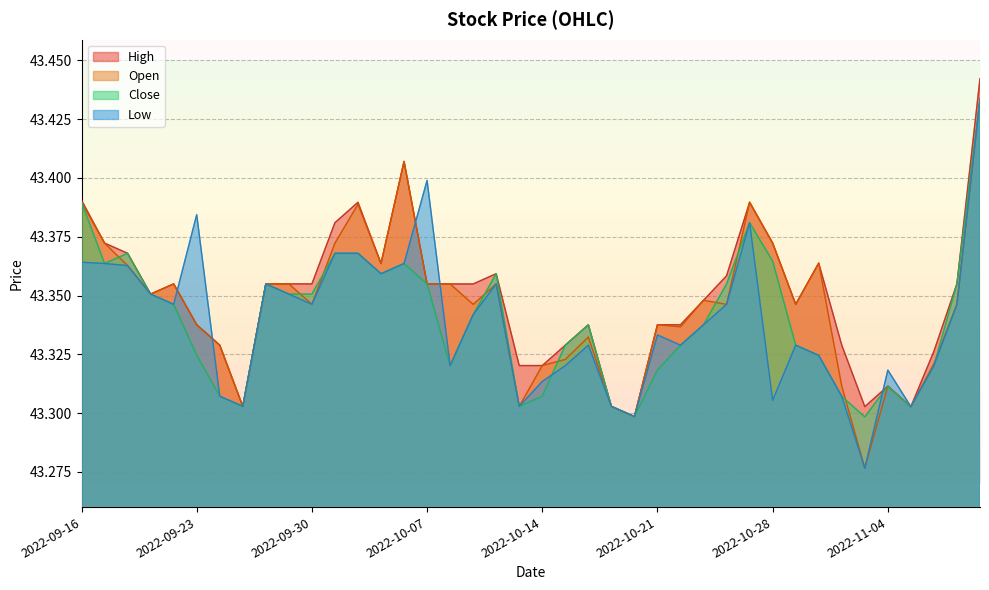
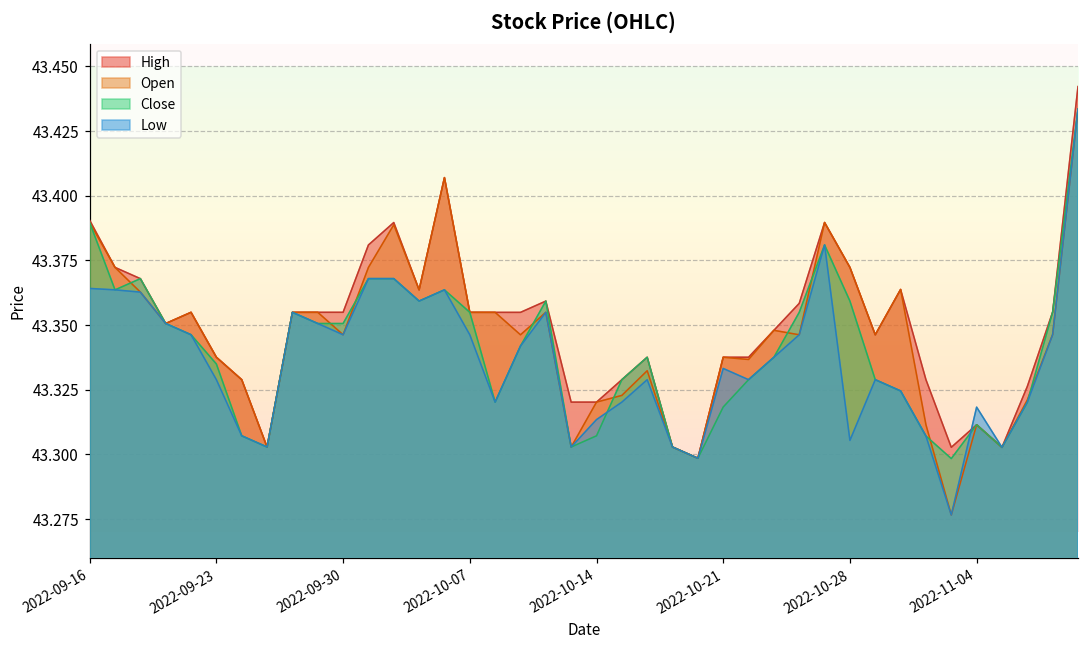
Close, 2022-09-23: 43.325 -> 43.335
Low, 2022-09-23: 43.384 -> 43.329
Low, 2022-10-07: 43.399 -> 43.346
Close, 2022-10-28: 43.365 -> 43.359
